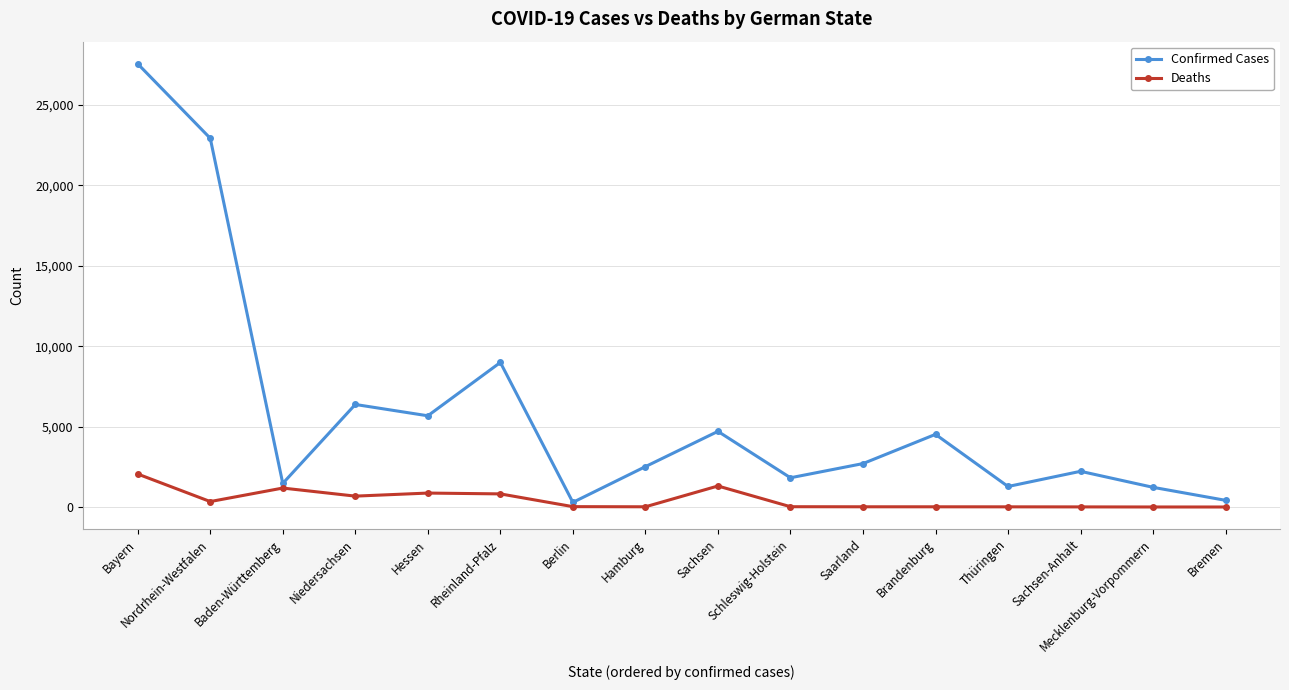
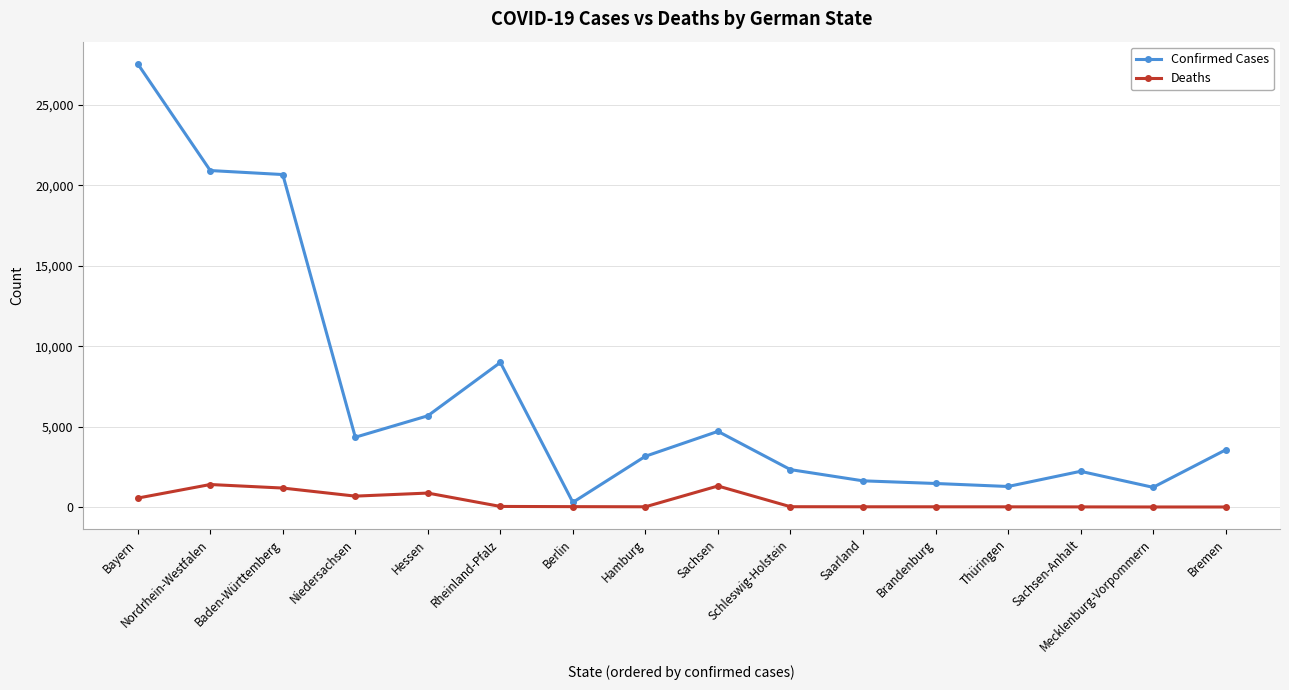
Deaths, Bayern: 2,100 -> 600
Confirmed Cases, Nordrhein-Westfalen: 22,900 -> 20,900
Deaths, Nordrhein-Westfalen: 300 -> 1,400
Confirmed Cases, Baden-Württemberg: 1,500 -> 20,700
Confirmed Cases, Niedersachsen: 6,400 -> 4,300
Deaths, Rheinland-Pfalz: 800 -> 0
Confirmed Cases, Hamburg: 2,500 -> 3,200
Confirmed Cases, Schleswig-Holstein: 1,800 -> 2,300
Confirmed Cases, Saarland: 2,700 -> 1,600
Confirmed Cases, Brandenburg: 4,500 -> 1,500
Confirmed Cases, Bremen: 400 -> 3,600
